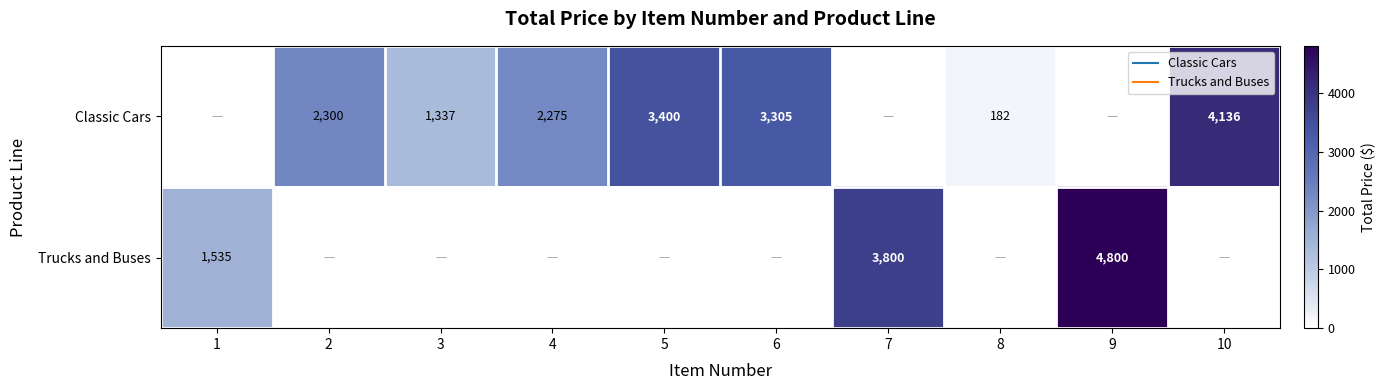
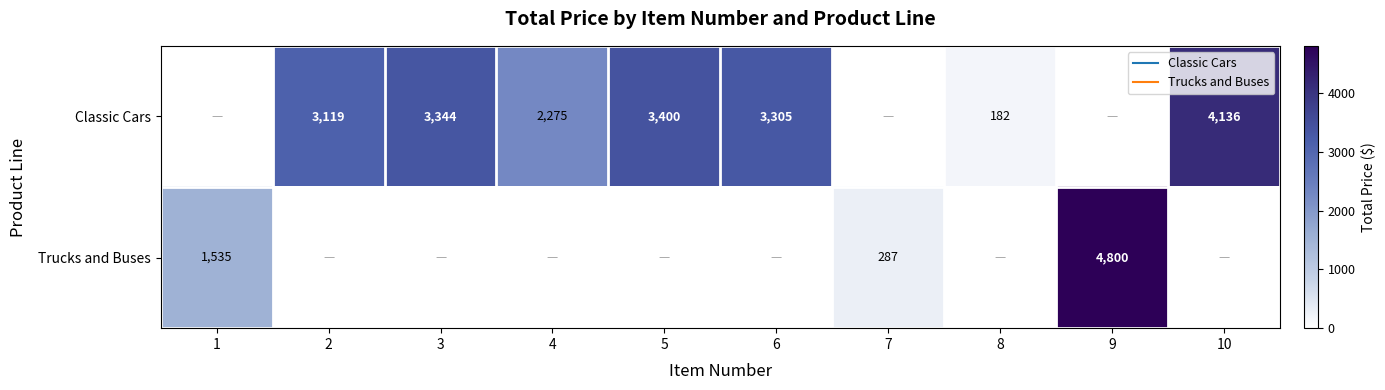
Classic Cars, 2: 2,300 -> 3,119
Classic Cars, 3: 1,337 -> 3,344
Trucks and Buses, 7: 3,800 -> 287
